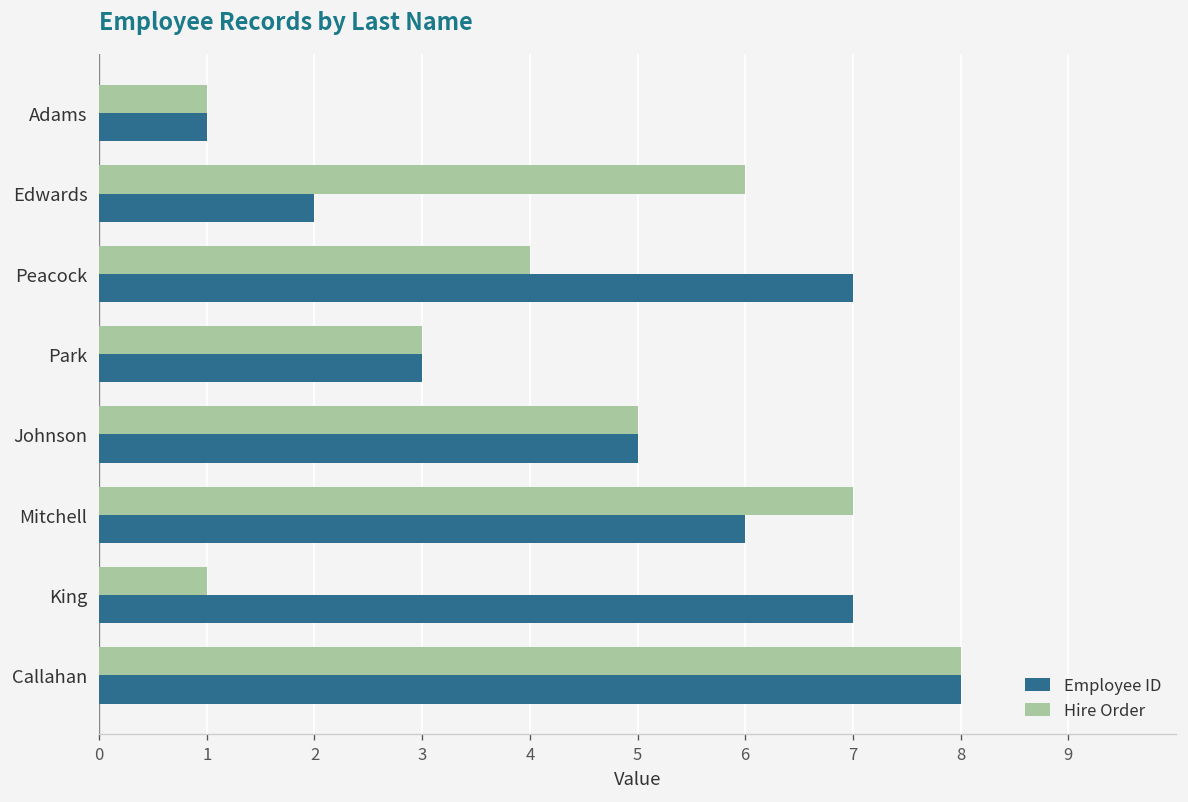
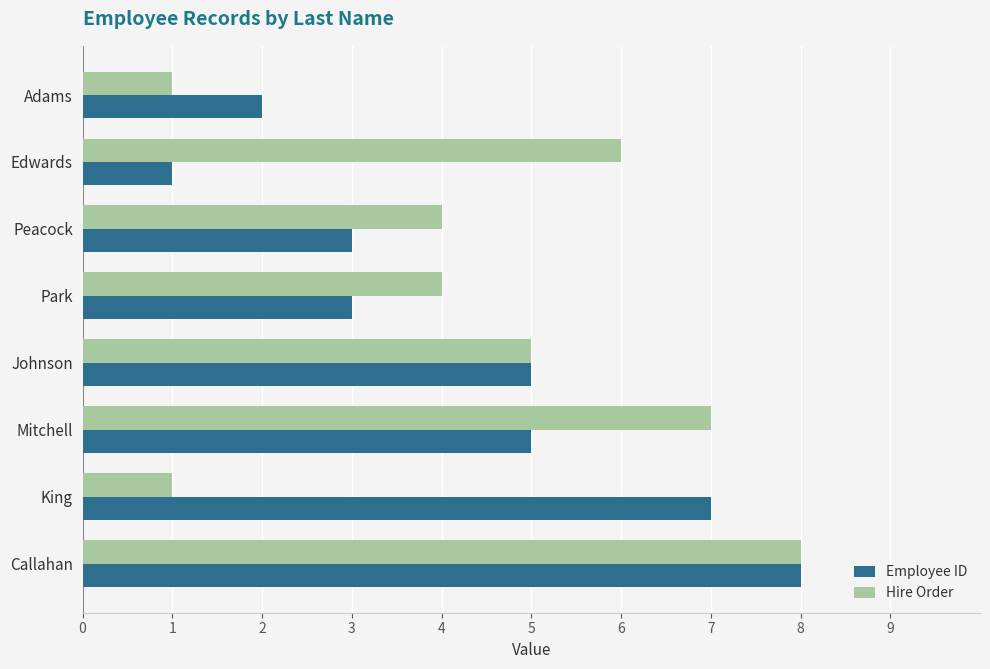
Employee ID, Adams: 1 -> 2
Employee ID, Edwards: 2 -> 1
Employee ID, Peacock: 7 -> 3
Hire Order, Park: 3 -> 4
Employee ID, Mitchell: 6 -> 5
